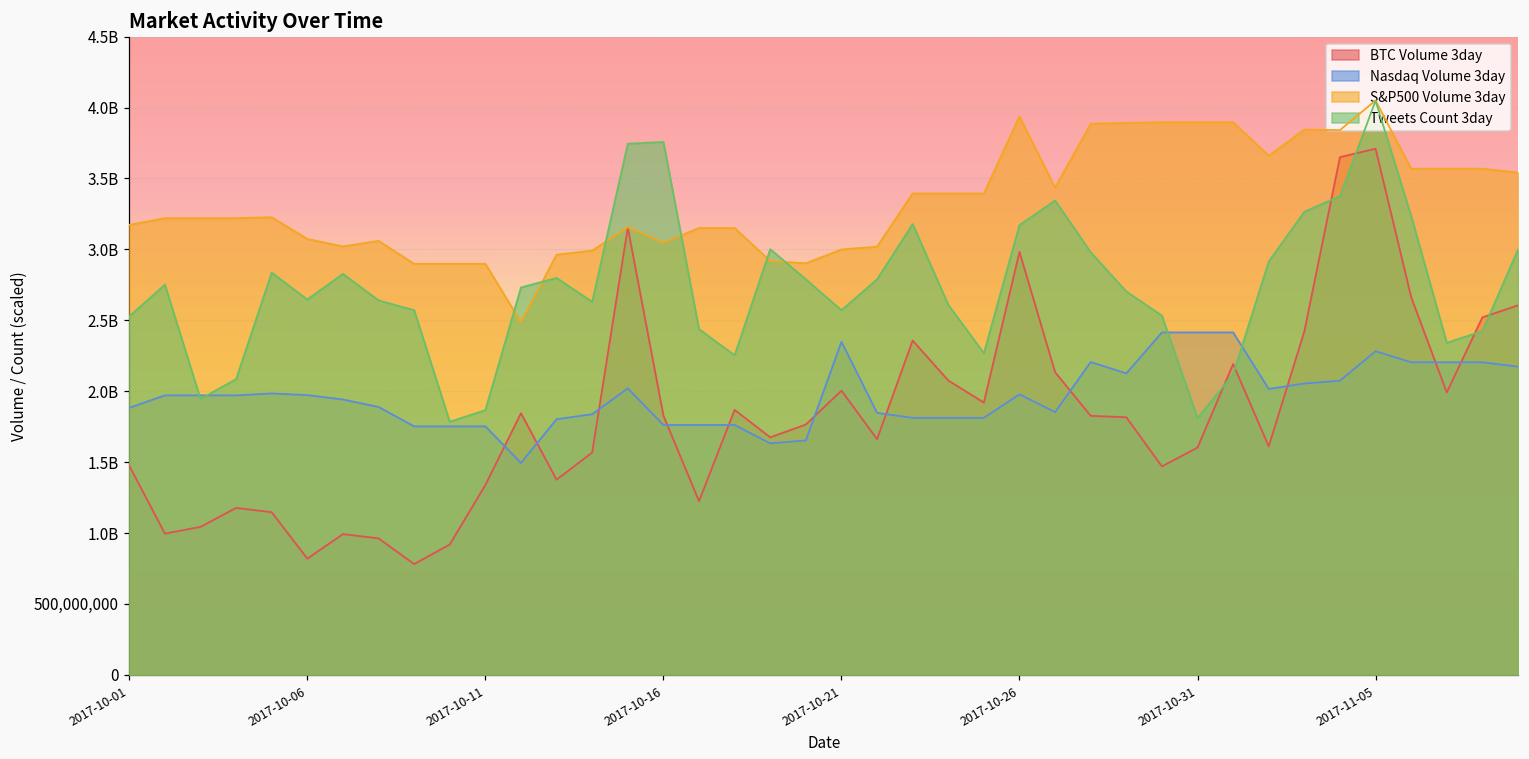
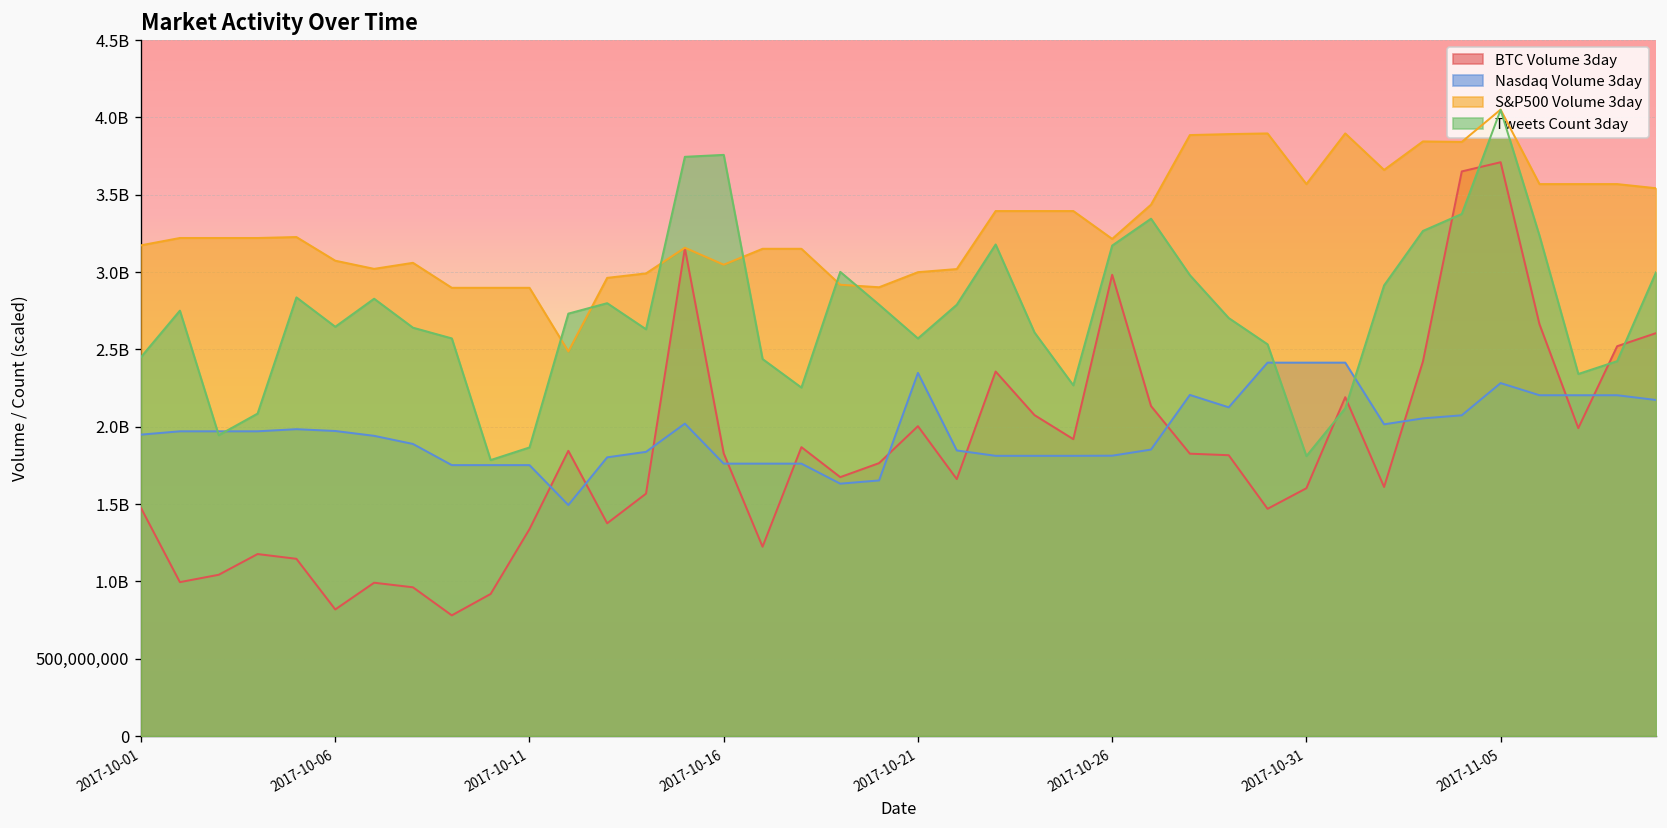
Nasdaq Volume 3day, 2017-10-01: 1,880,000,000 -> 1,950,000,000
Tweets Count 3day, 2017-10-01: 2,530,000,000 -> 2,450,000,000
Nasdaq Volume 3day, 2017-10-26: 1,980,000,000 -> 1,810,000,000
S&P500 Volume 3day, 2017-10-26: 3,940,000,000 -> 3,210,000,000
S&P500 Volume 3day, 2017-10-31: 3,900,000,000 -> 3,570,000,000
